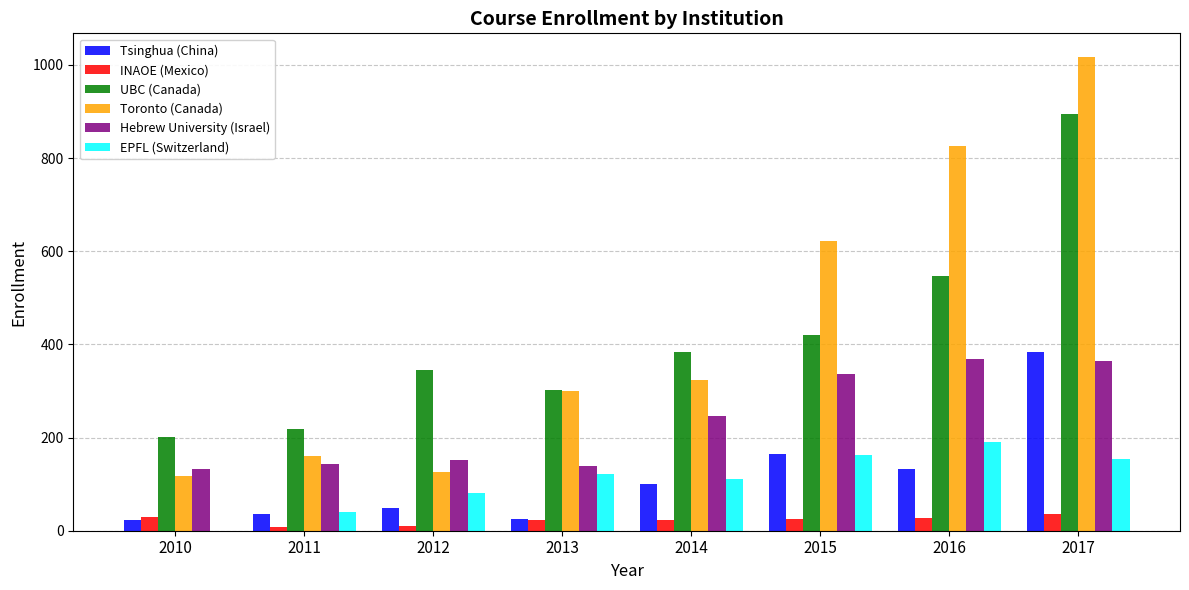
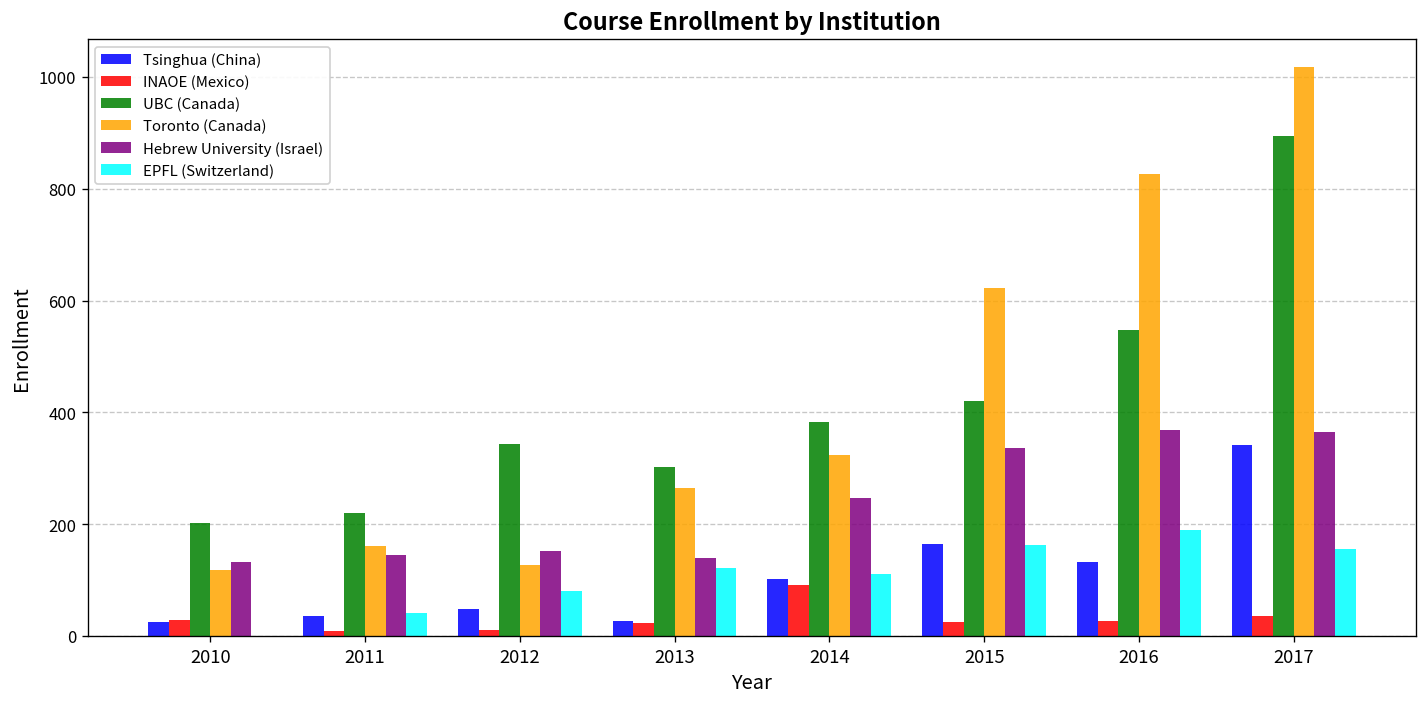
Toronto (Canada), 2013: 300 -> 260
INAOE (Mexico), 2014: 20 -> 90
Tsinghua (China), 2017: 380 -> 340
